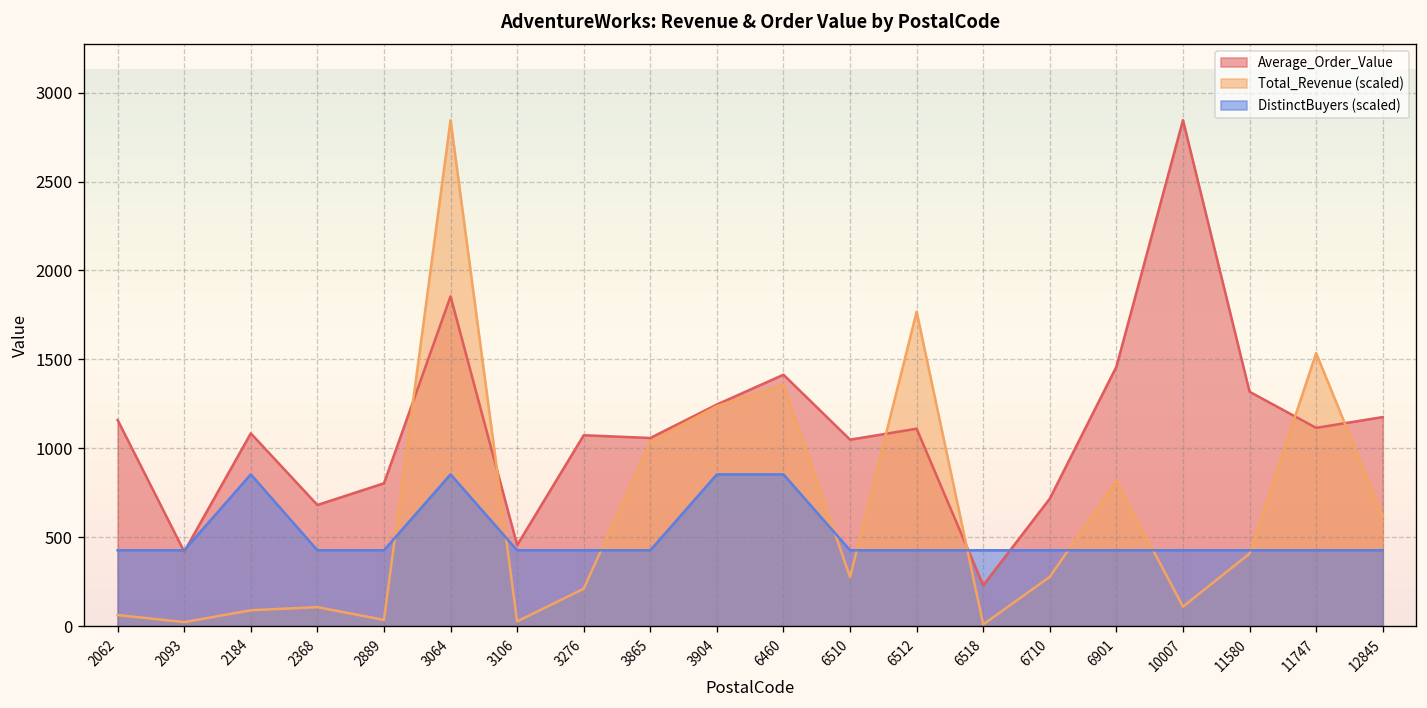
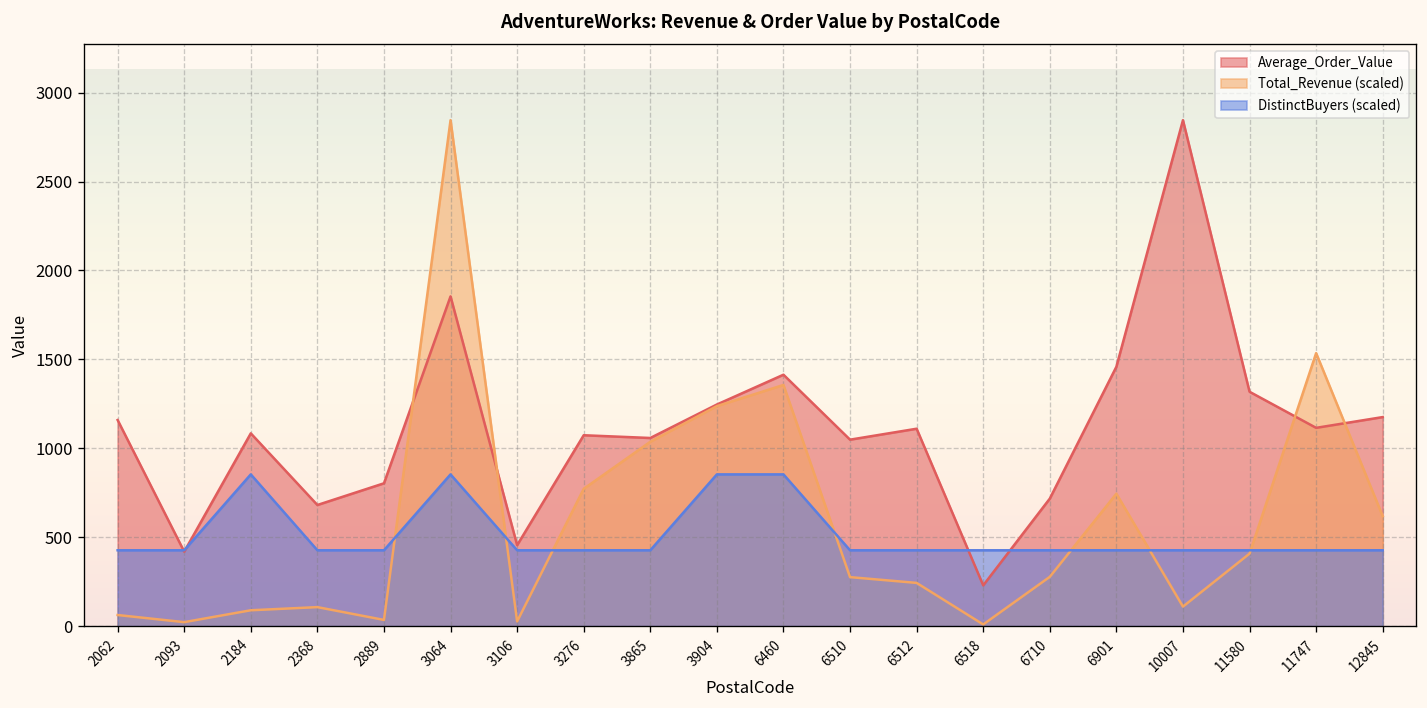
Total_Revenue (scaled), 3276: 210 -> 770
Total_Revenue (scaled), 6512: 1770 -> 240
Total_Revenue (scaled), 6901: 820 -> 740
